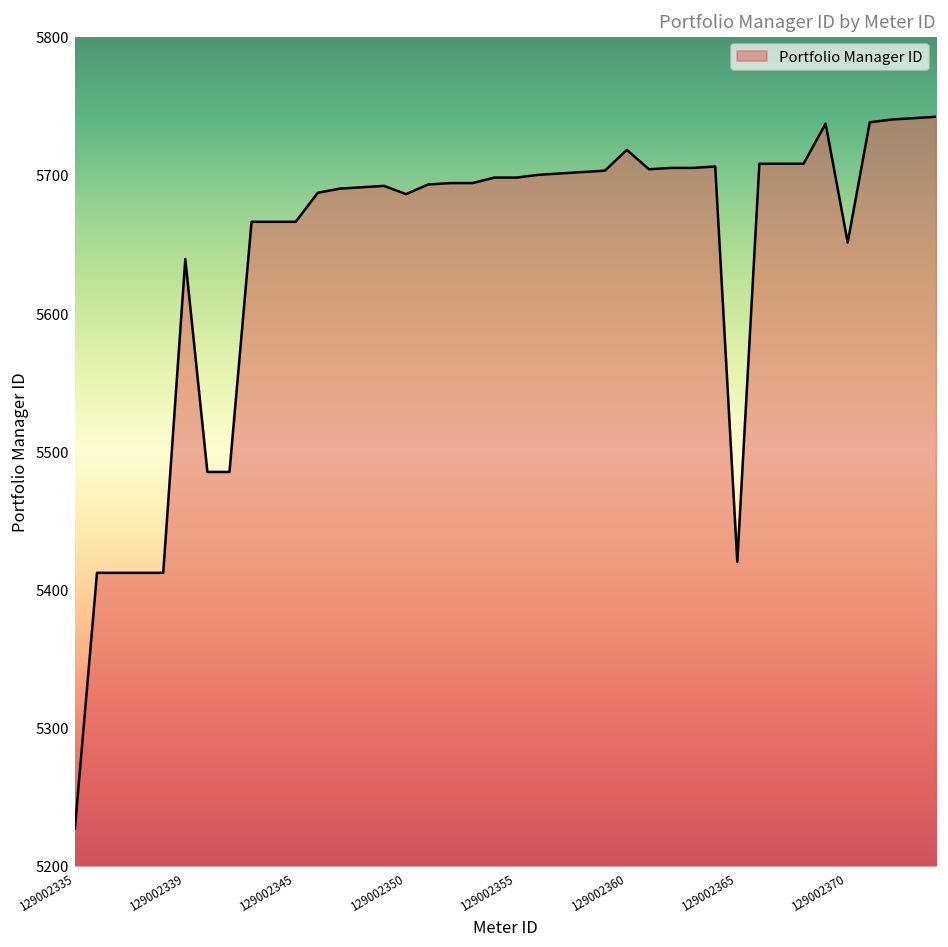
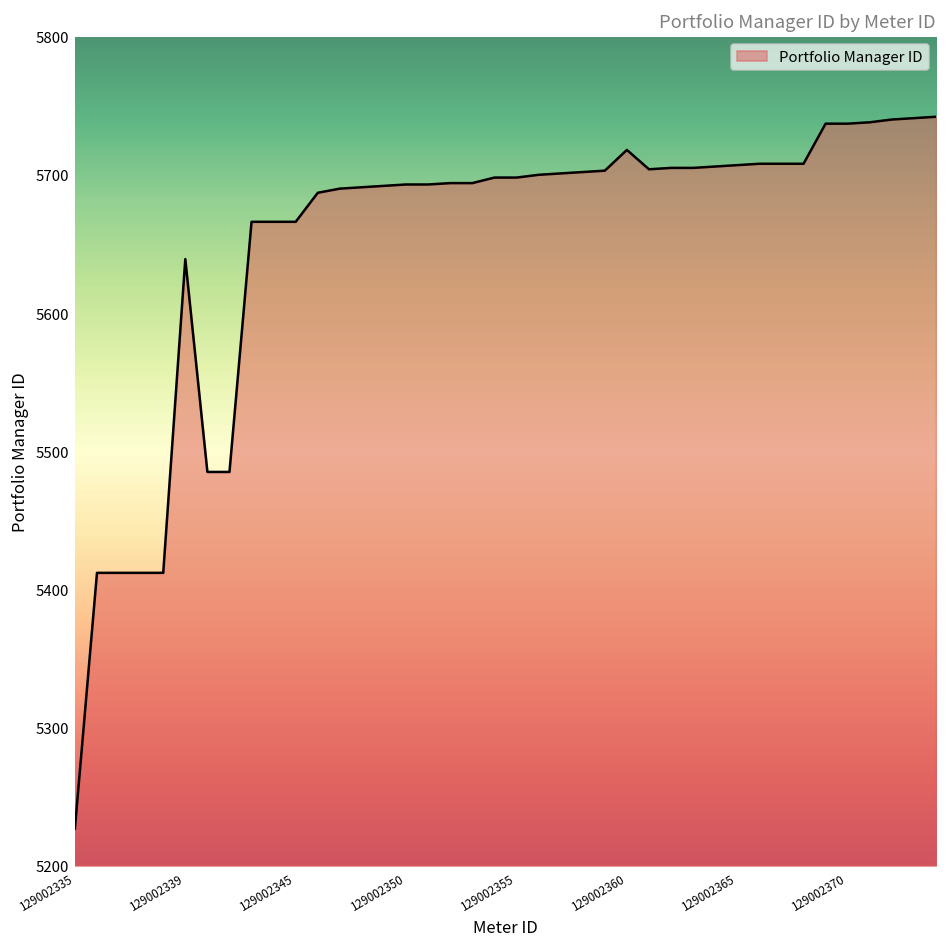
129002350: 5686 -> 5693
129002365: 5420 -> 5707
129002370: 5651 -> 5737
